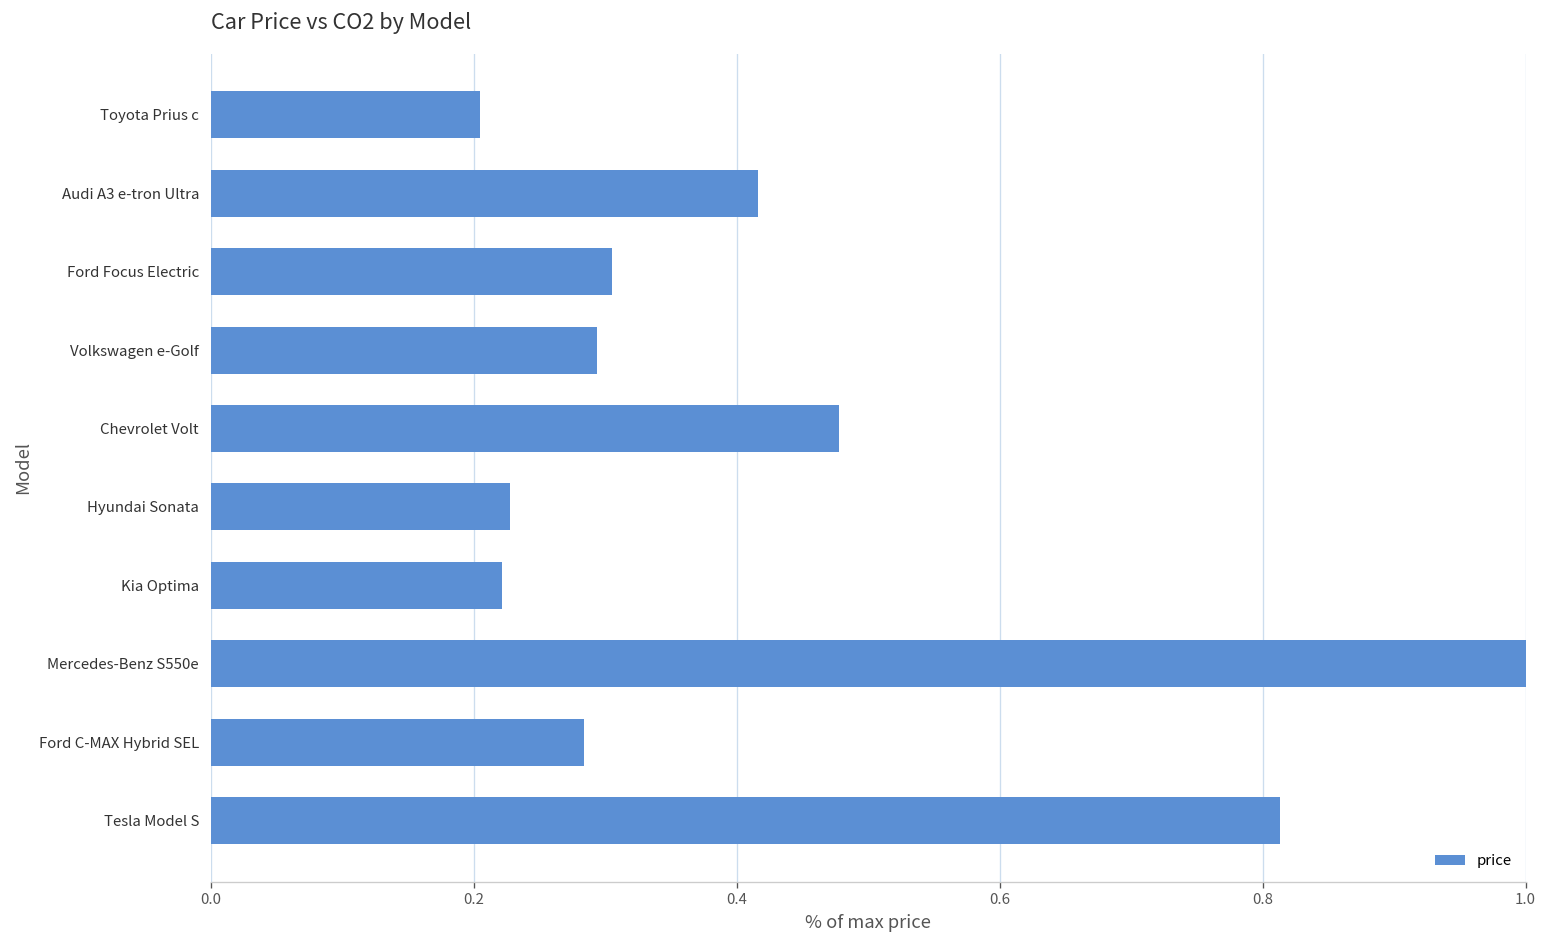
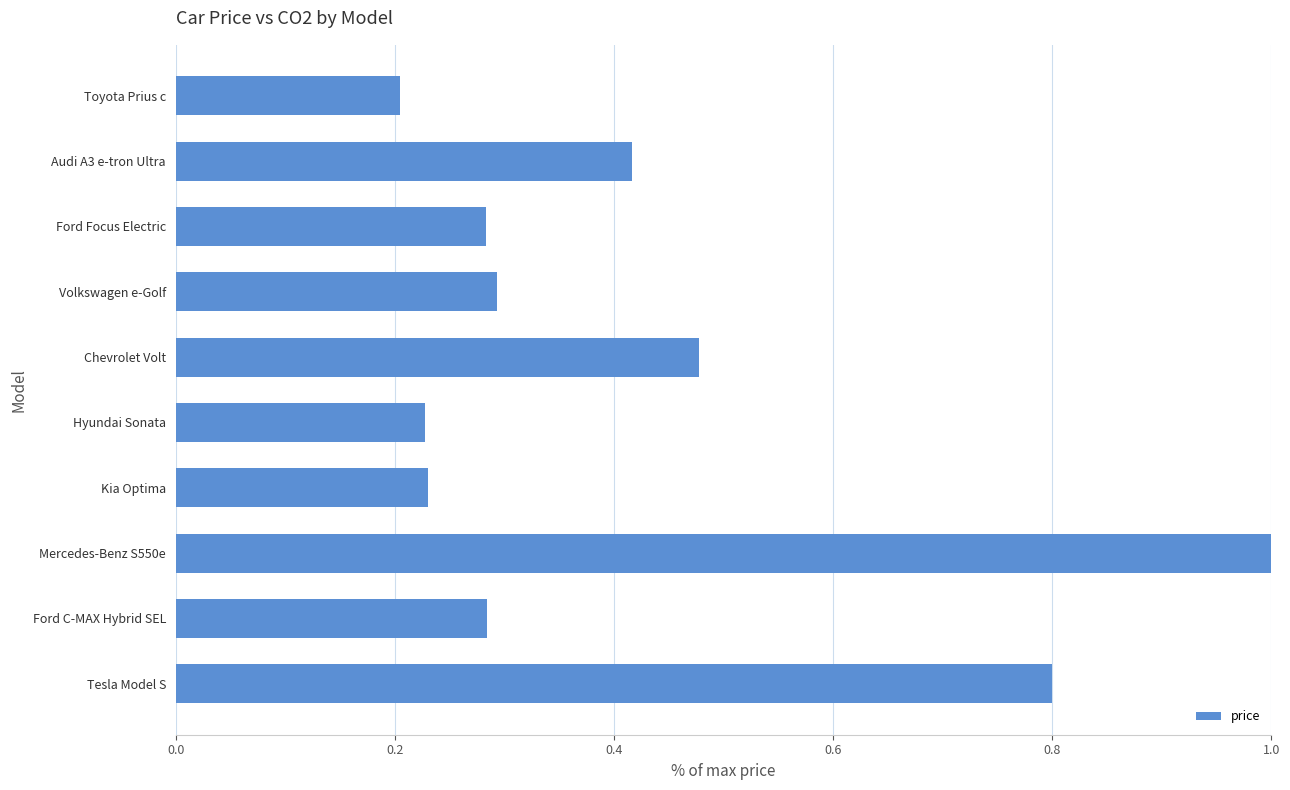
Ford Focus Electric: 0.305 -> 0.283
Kia Optima: 0.222 -> 0.230
Tesla Model S: 0.814 -> 0.800
